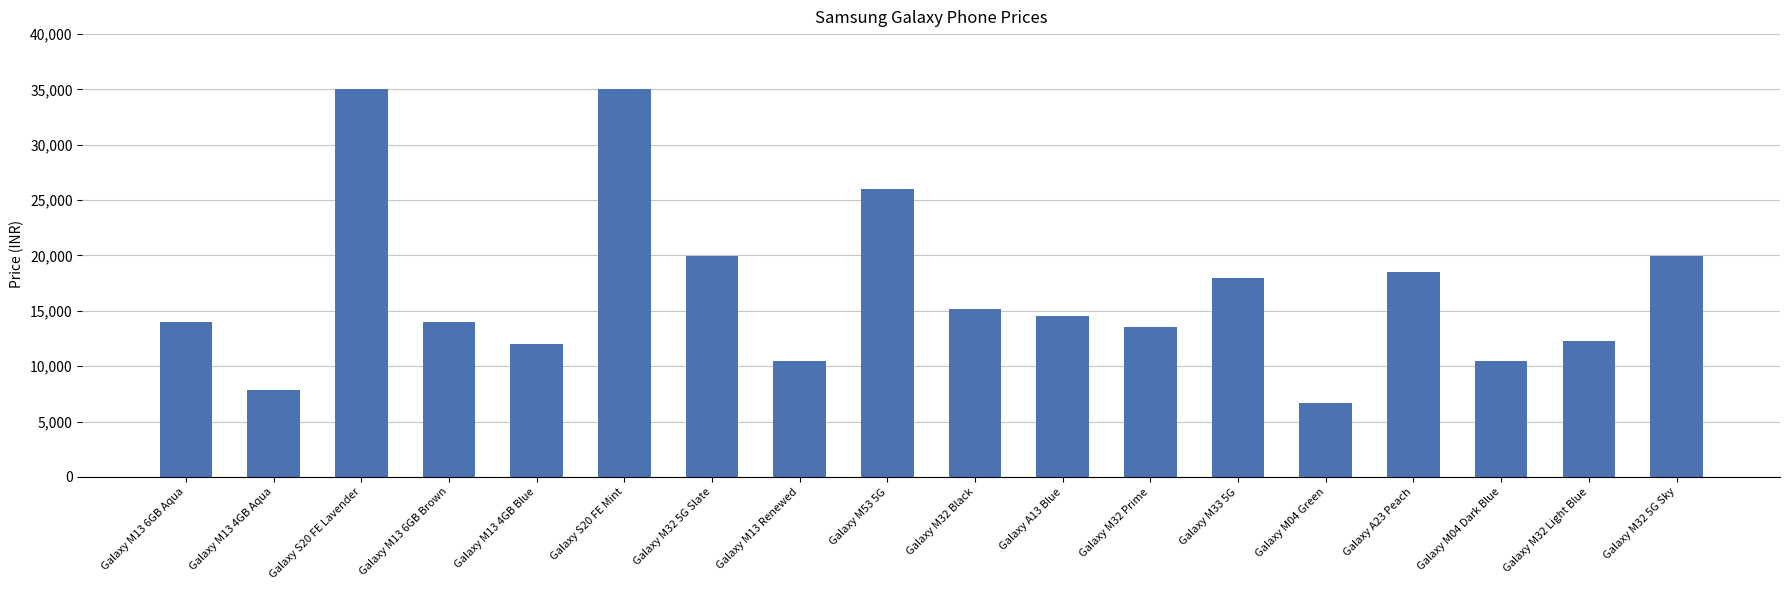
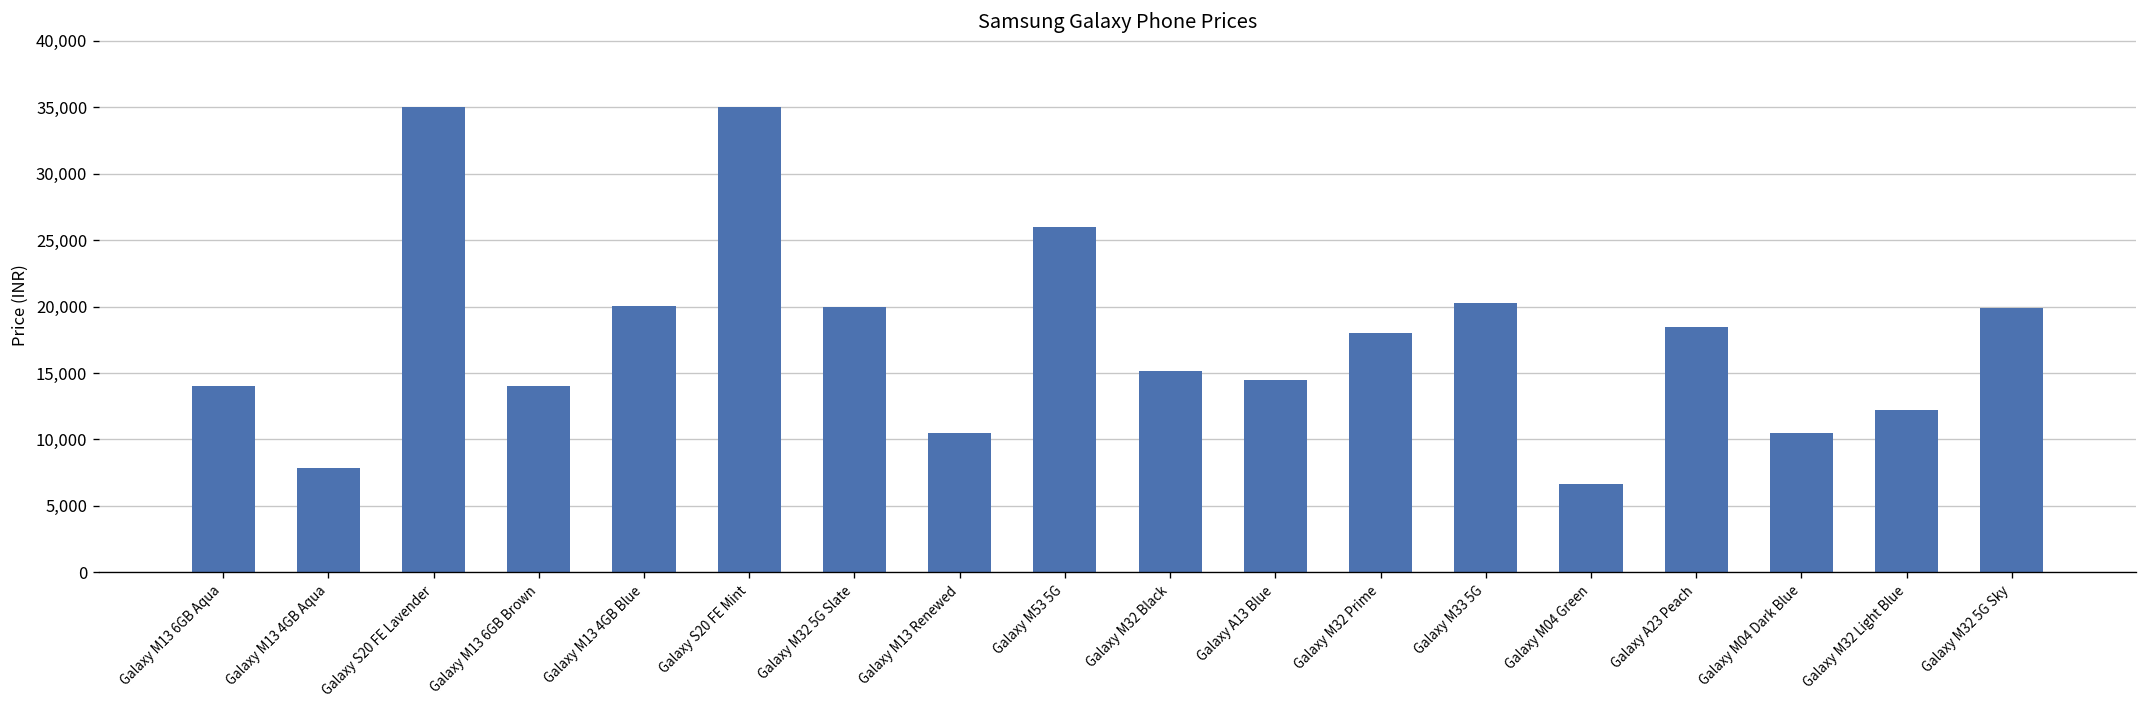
Galaxy M13 4GB Blue: 12,000 -> 20,000
Galaxy M32 Prime: 13,500 -> 18,000
Galaxy M33 5G: 18,000 -> 20,200
